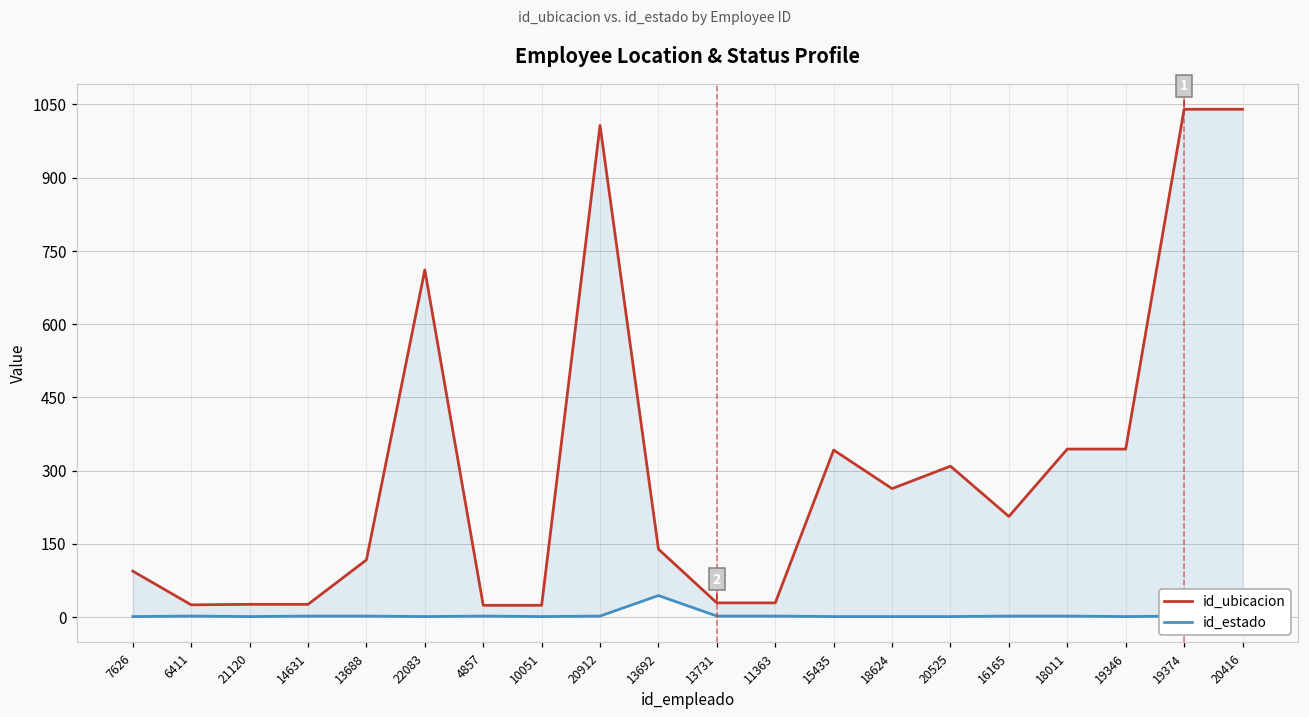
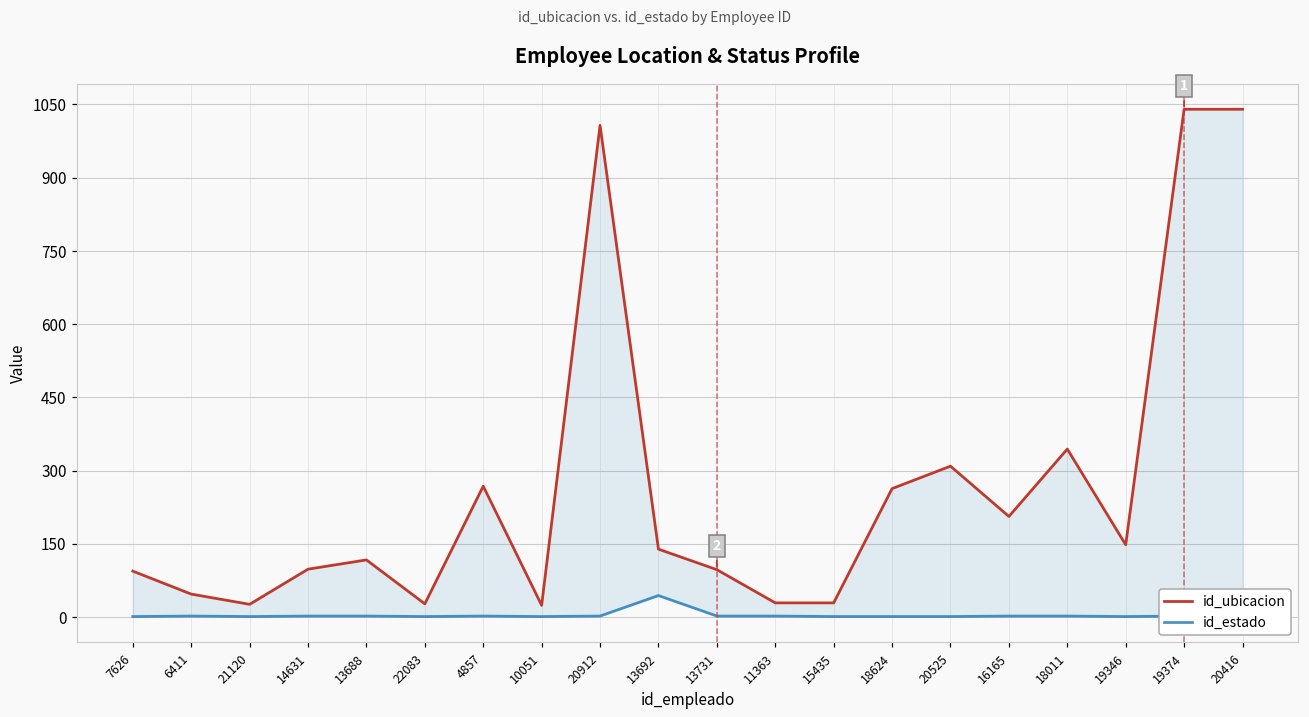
id_ubicacion, 6411: 30 -> 50
id_ubicacion, 14631: 30 -> 100
id_ubicacion, 22083: 710 -> 30
id_ubicacion, 4857: 20 -> 270
id_ubicacion, 13731: 30 -> 100
id_ubicacion, 15435: 340 -> 30
id_ubicacion, 19346: 340 -> 150
